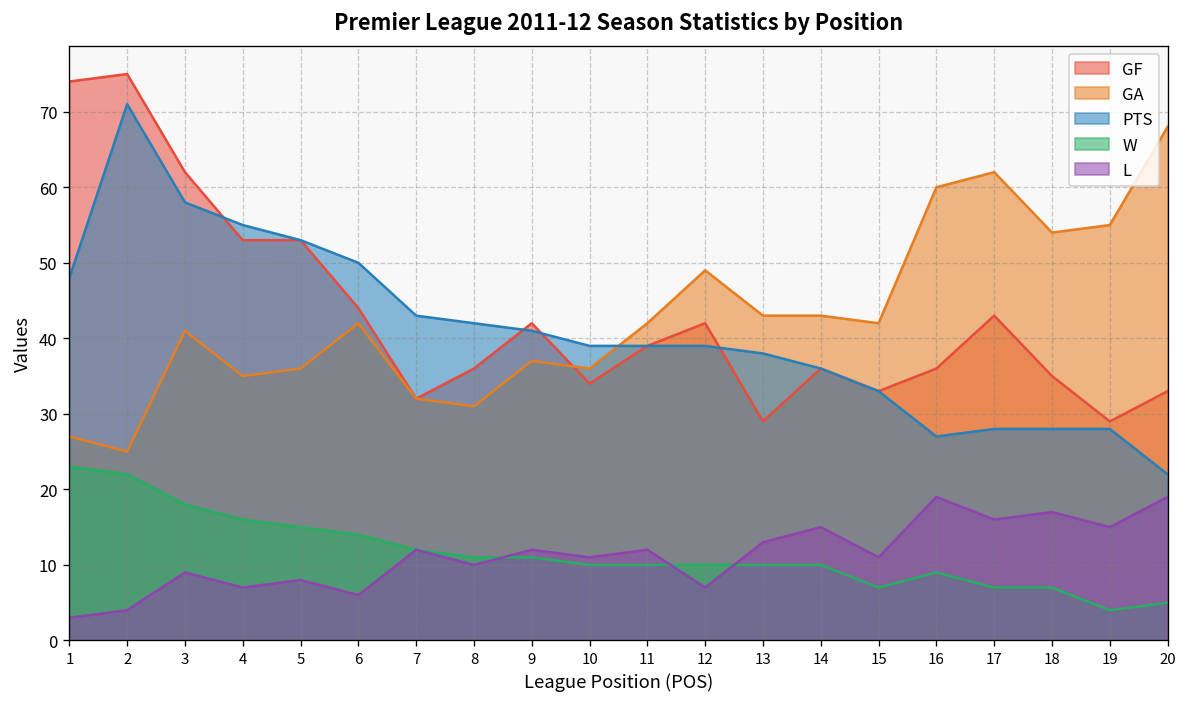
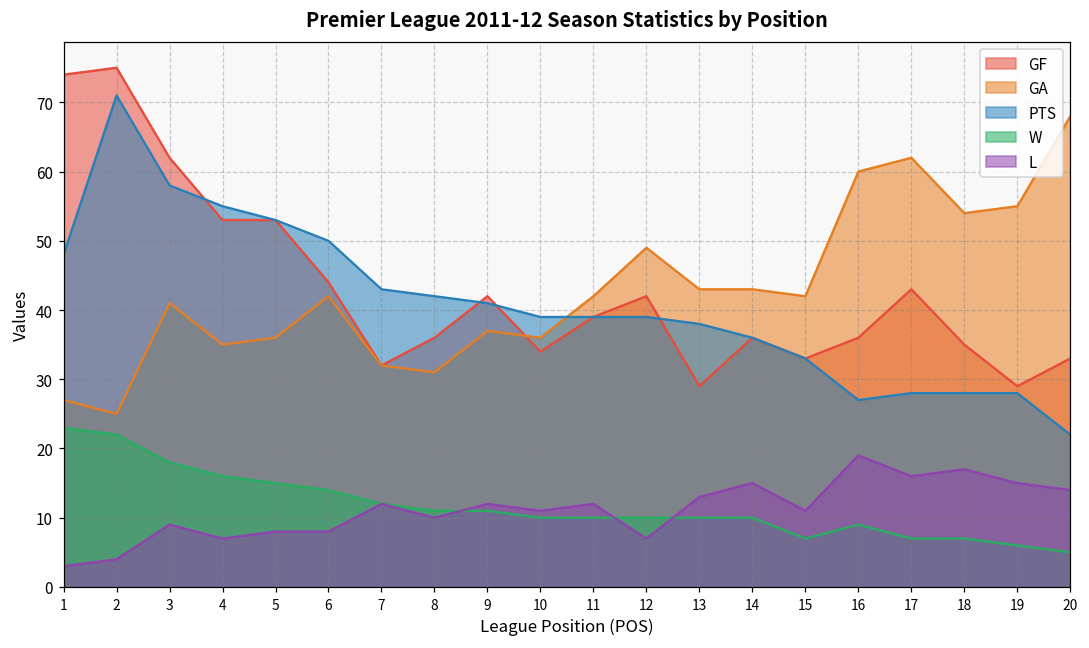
L, 6: 6 -> 8
W, 19: 4 -> 6
L, 20: 19 -> 14
